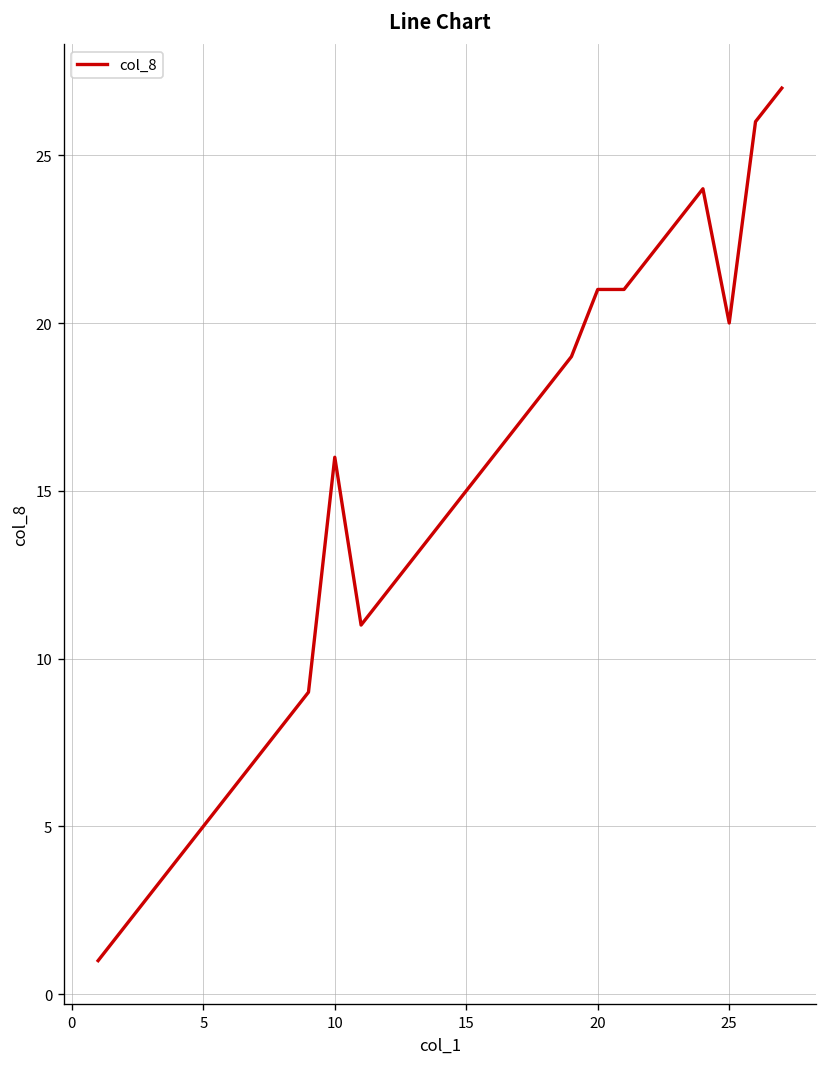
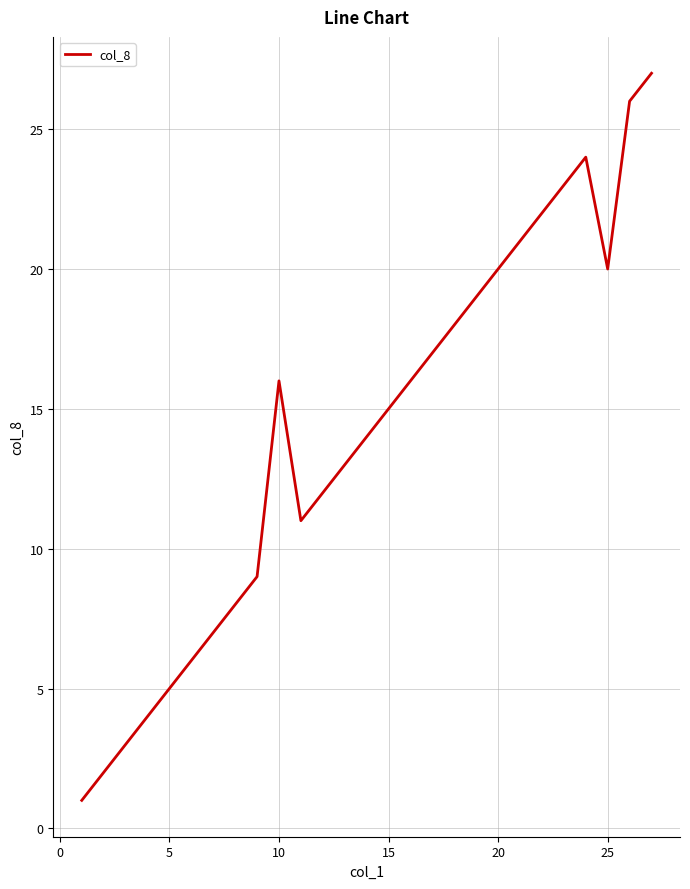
20: 21 -> 20
